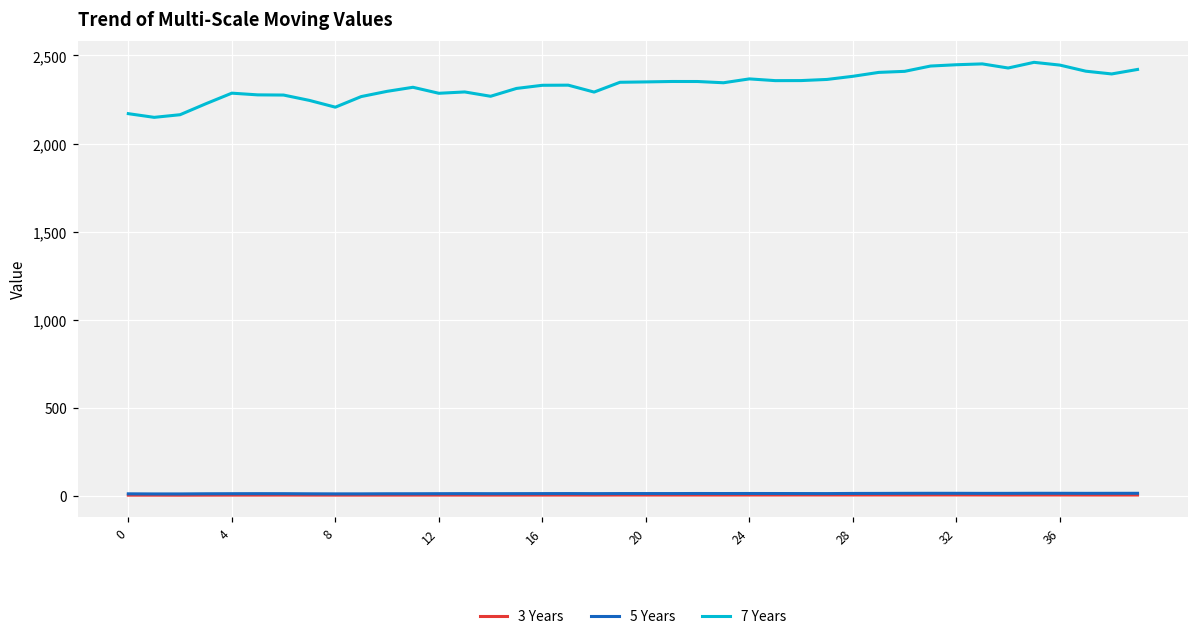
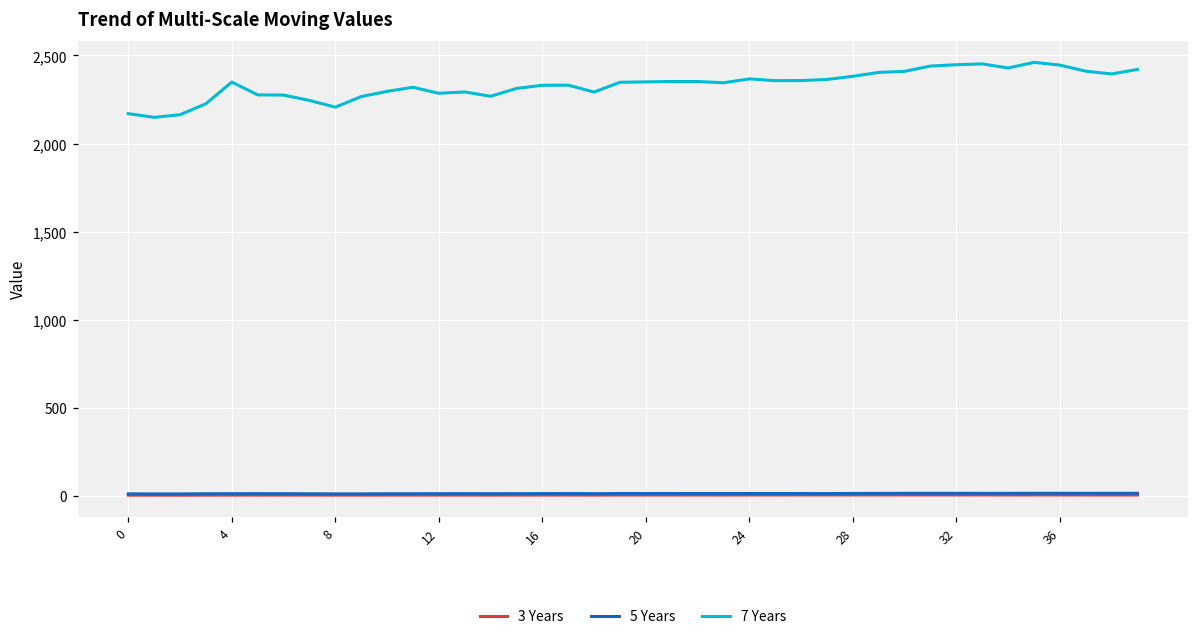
7 Years, 4: 2,290 -> 2,350
